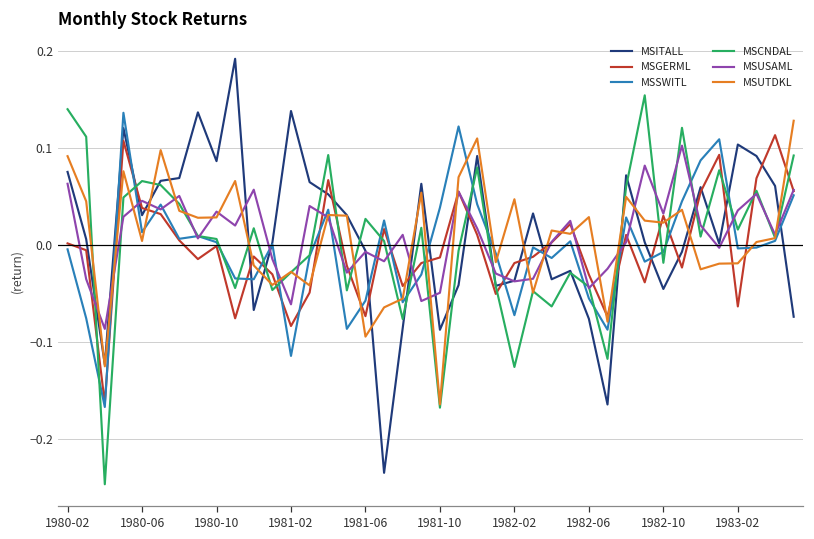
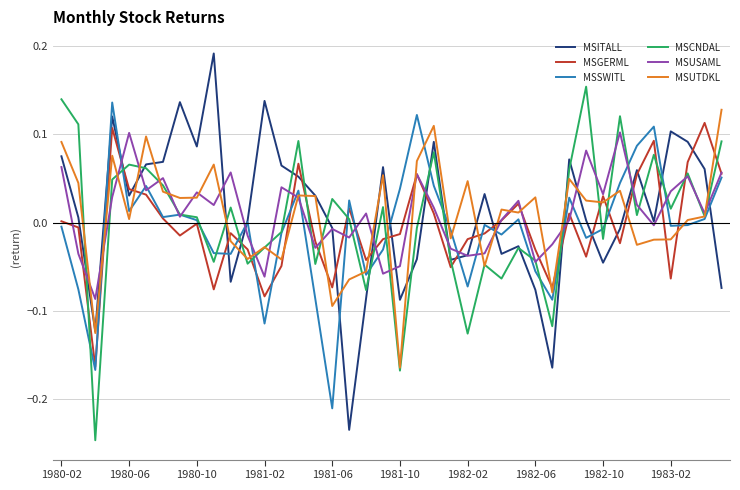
MSUSAML, 1980-06: 0.05 -> 0.10
MSSWITL, 1981-06: -0.06 -> -0.21
